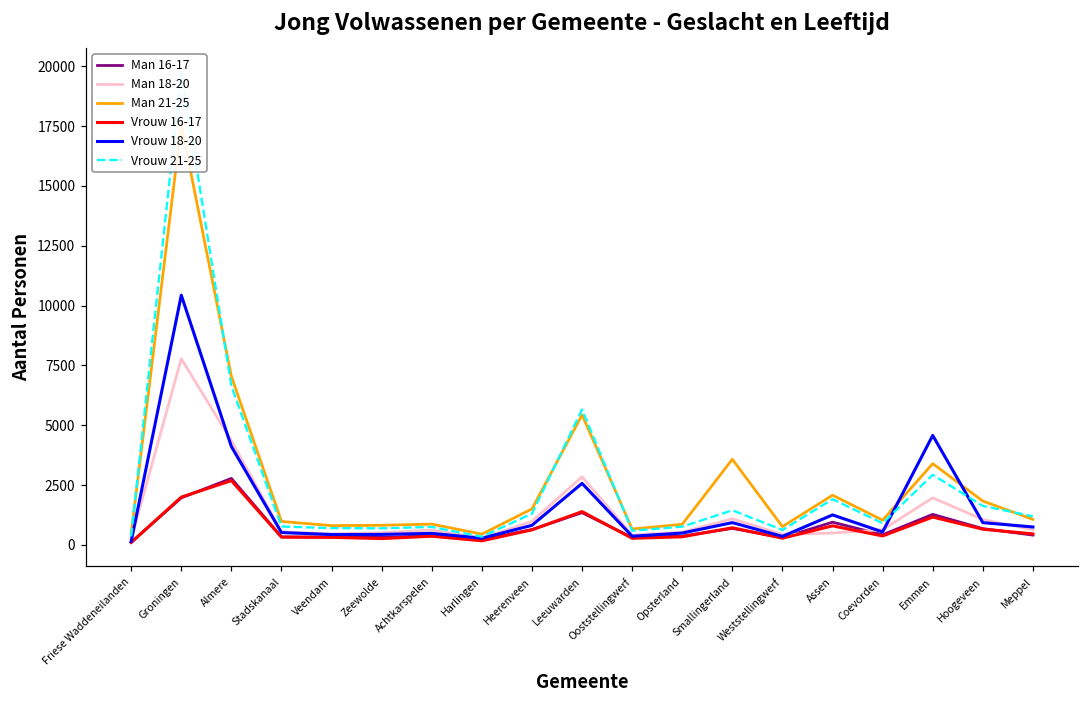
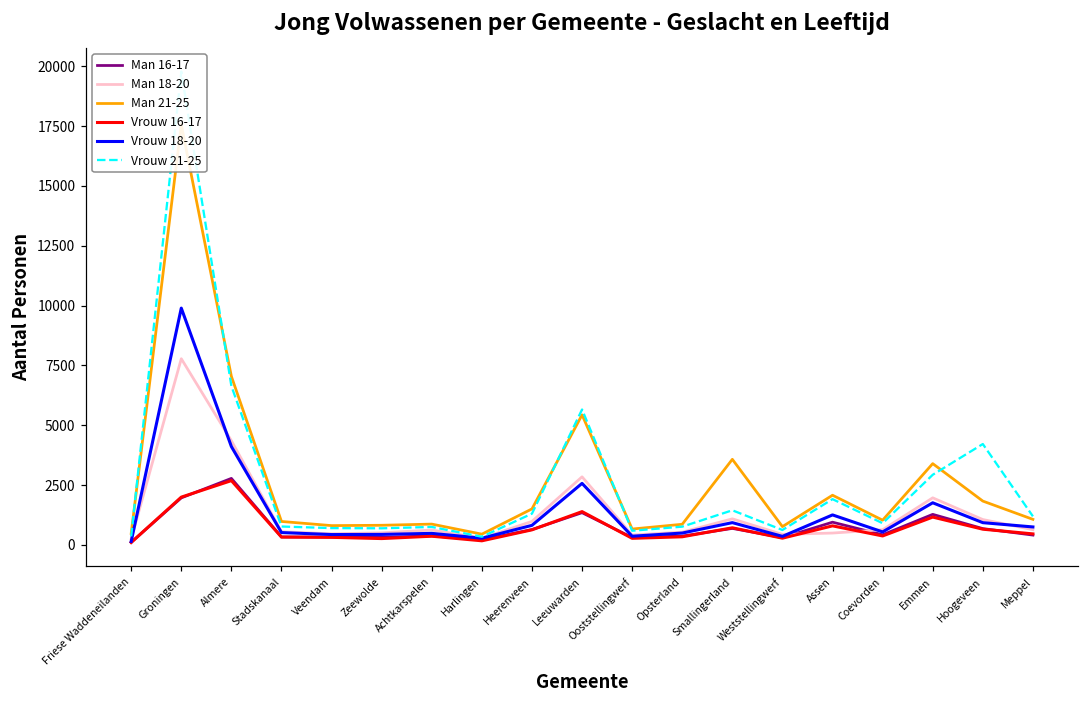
Vrouw 18-20, Groningen: 10400 -> 9900
Vrouw 18-20, Emmen: 4600 -> 1800
Vrouw 21-25, Hoogeveen: 1600 -> 4200
